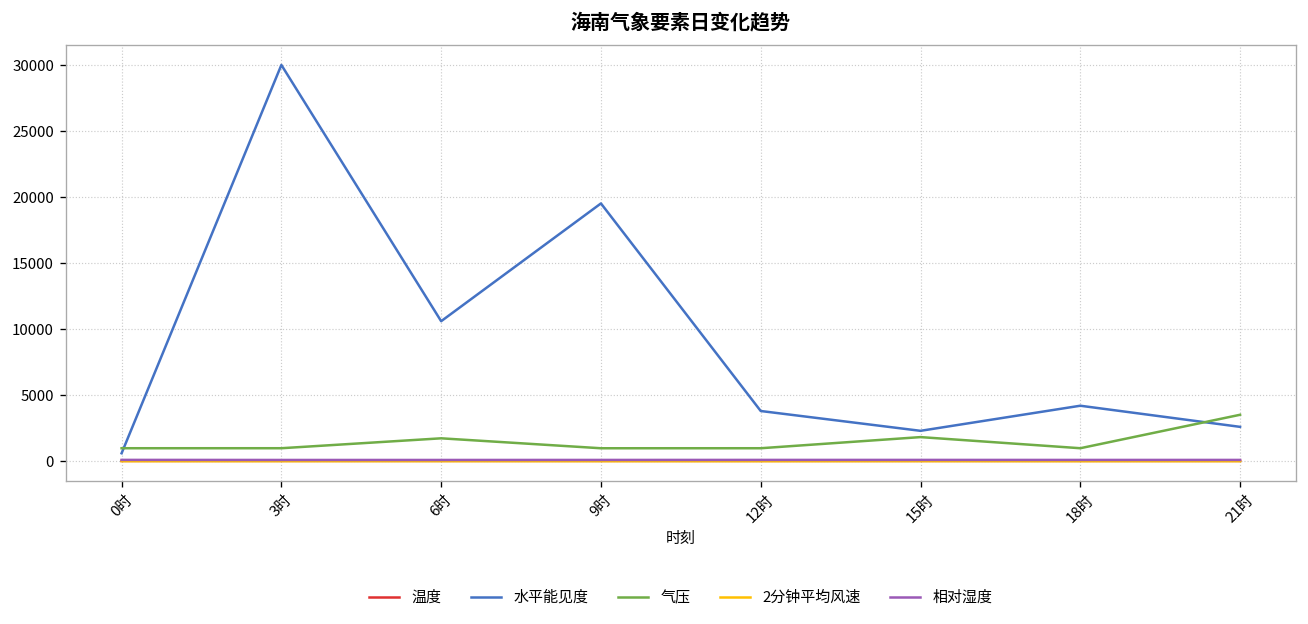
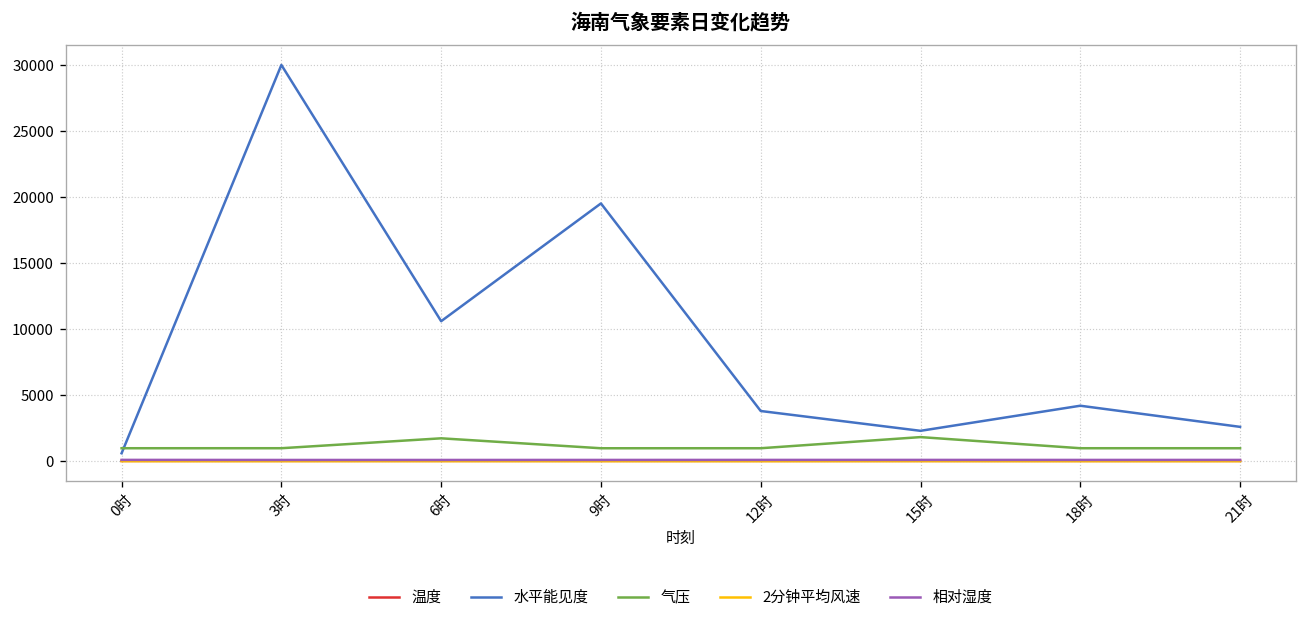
气压, 21时: 3500 -> 1000
